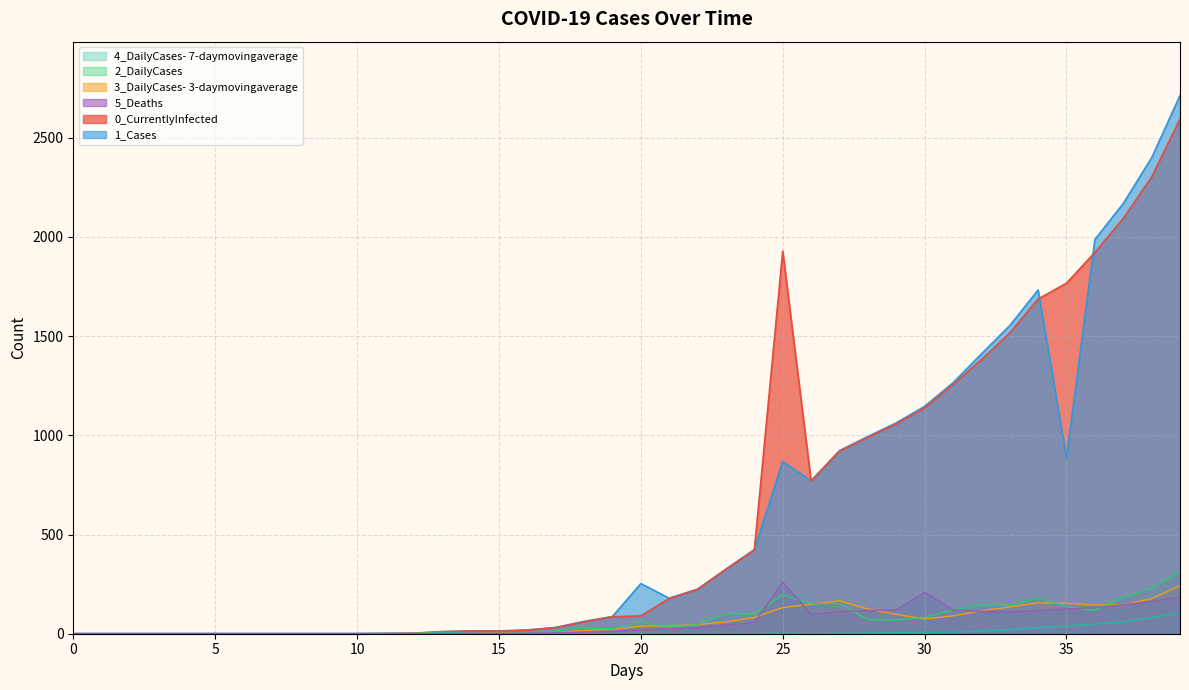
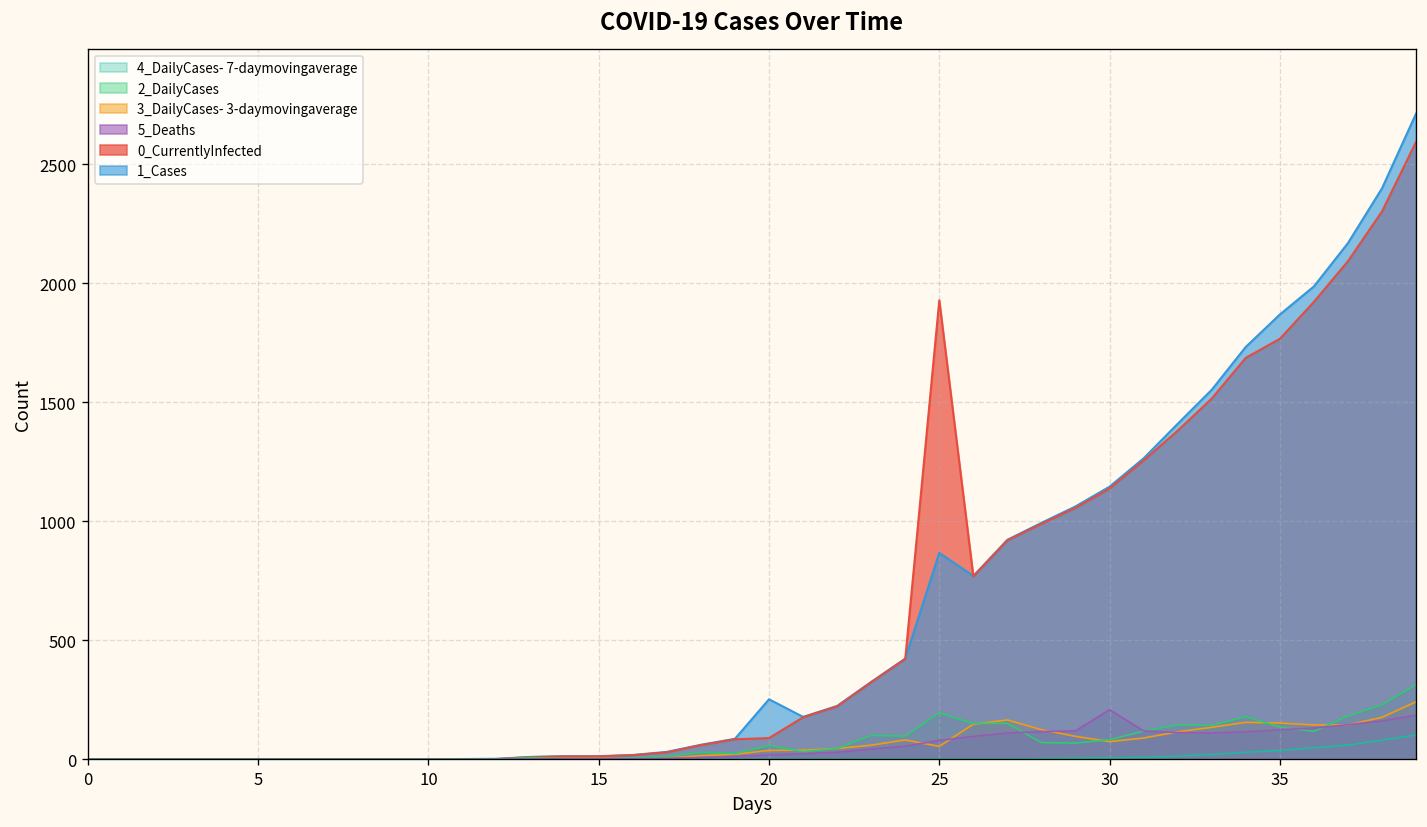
3_DailyCases- 3-daymovingaverage, 25: 130 -> 60
5_Deaths, 25: 260 -> 80
1_Cases, 35: 890 -> 1870
